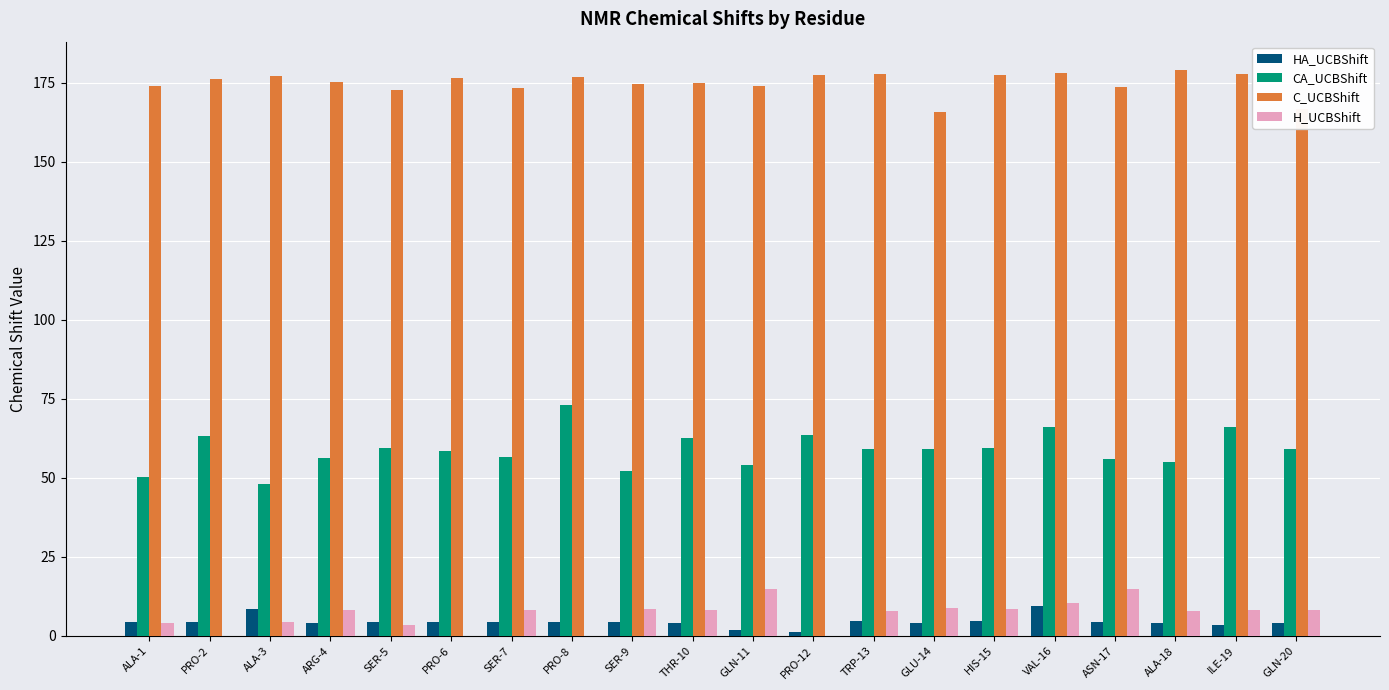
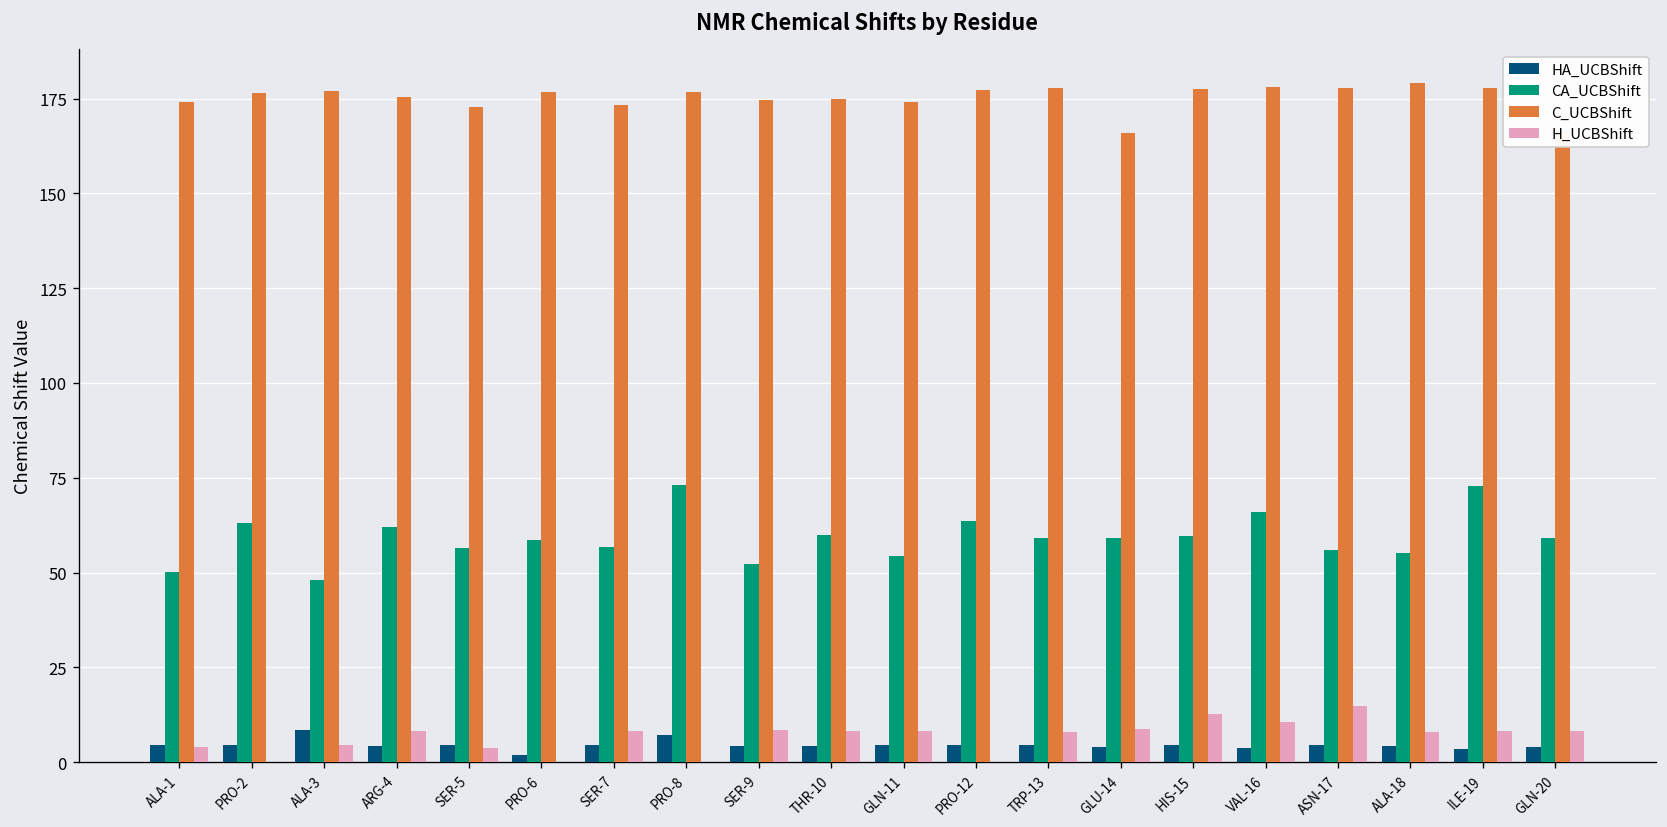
CA_UCBShift, ARG-4: 56 -> 62
CA_UCBShift, SER-5: 59 -> 57
HA_UCBShift, PRO-6: 4 -> 2
HA_UCBShift, PRO-8: 4 -> 7
CA_UCBShift, THR-10: 63 -> 60
HA_UCBShift, GLN-11: 2 -> 5
H_UCBShift, GLN-11: 15 -> 8
HA_UCBShift, PRO-12: 1 -> 5
H_UCBShift, HIS-15: 8 -> 13
HA_UCBShift, VAL-16: 9 -> 4
C_UCBShift, ASN-17: 174 -> 178
CA_UCBShift, ILE-19: 66 -> 73
